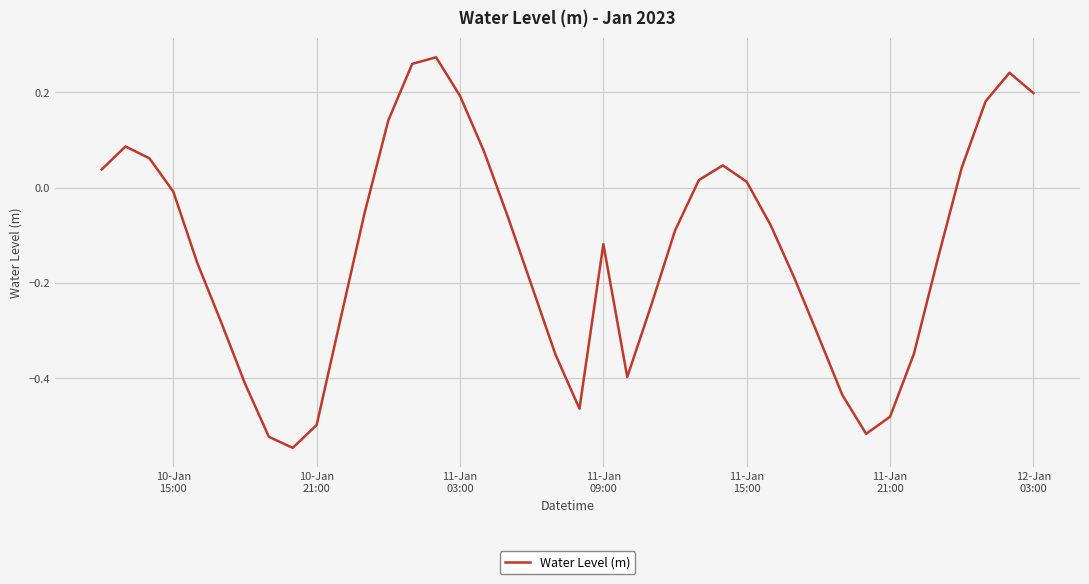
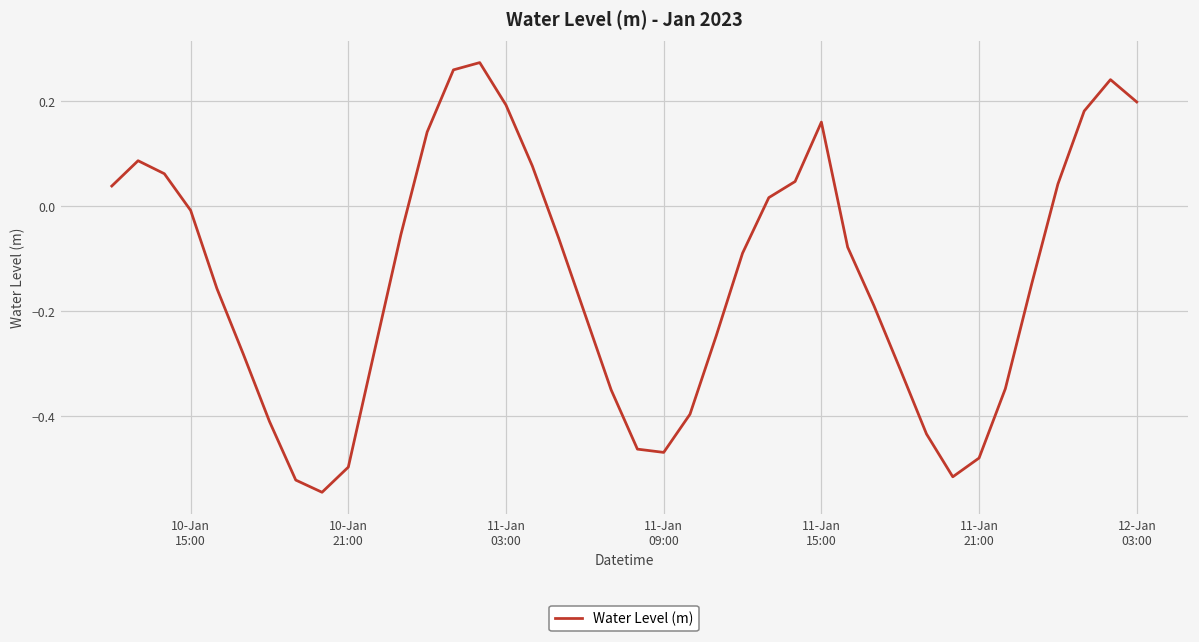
11-Jan 09:00: -0.12 -> -0.47
11-Jan 15:00: 0.01 -> 0.16
